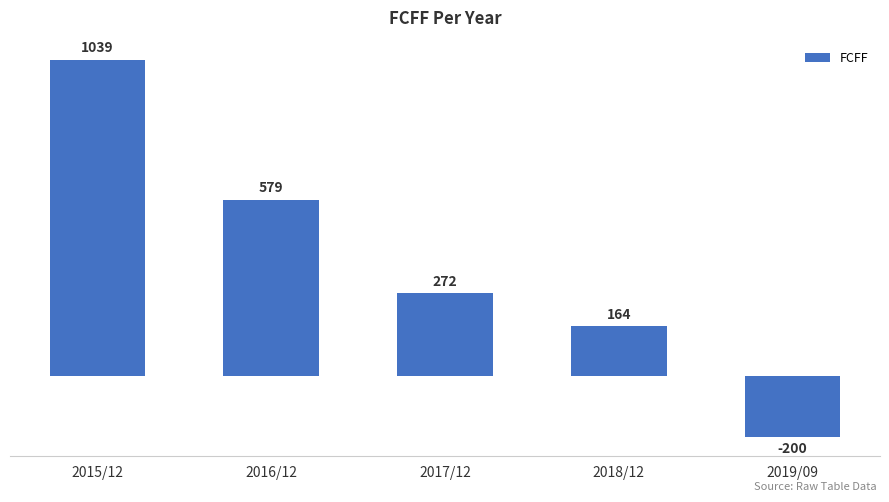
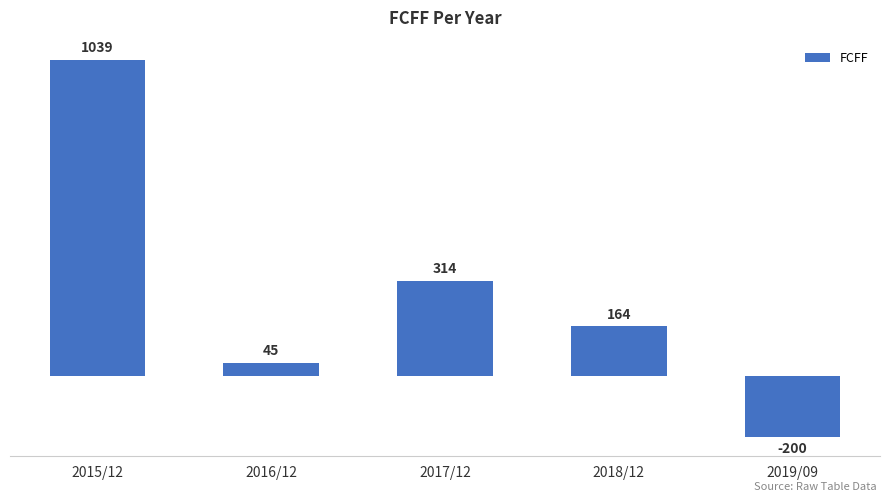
2016/12: 579 -> 45
2017/12: 272 -> 314
